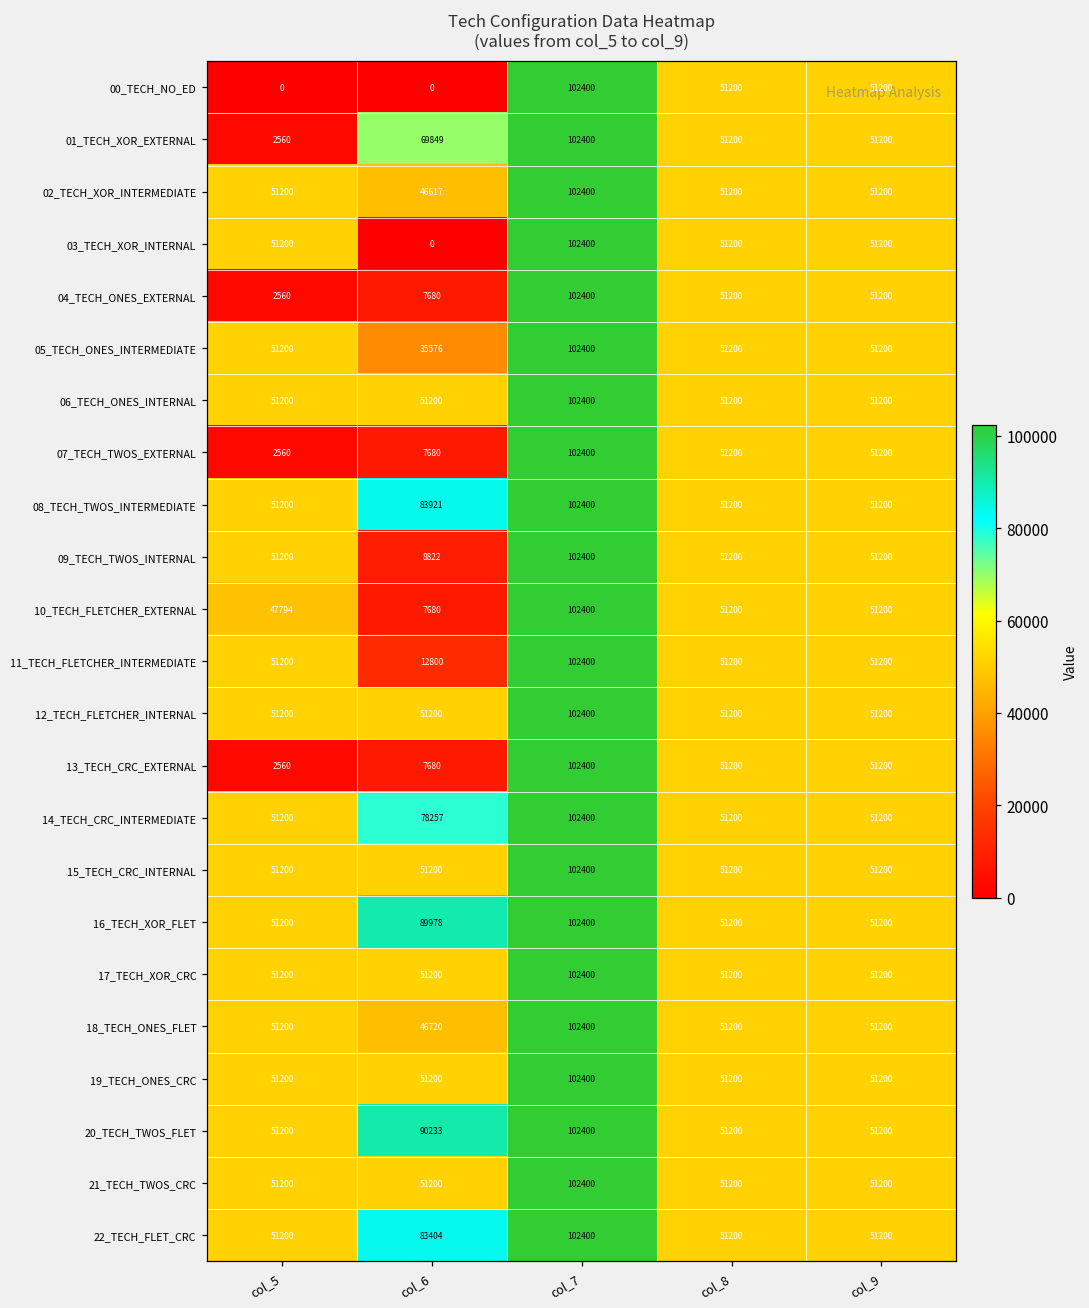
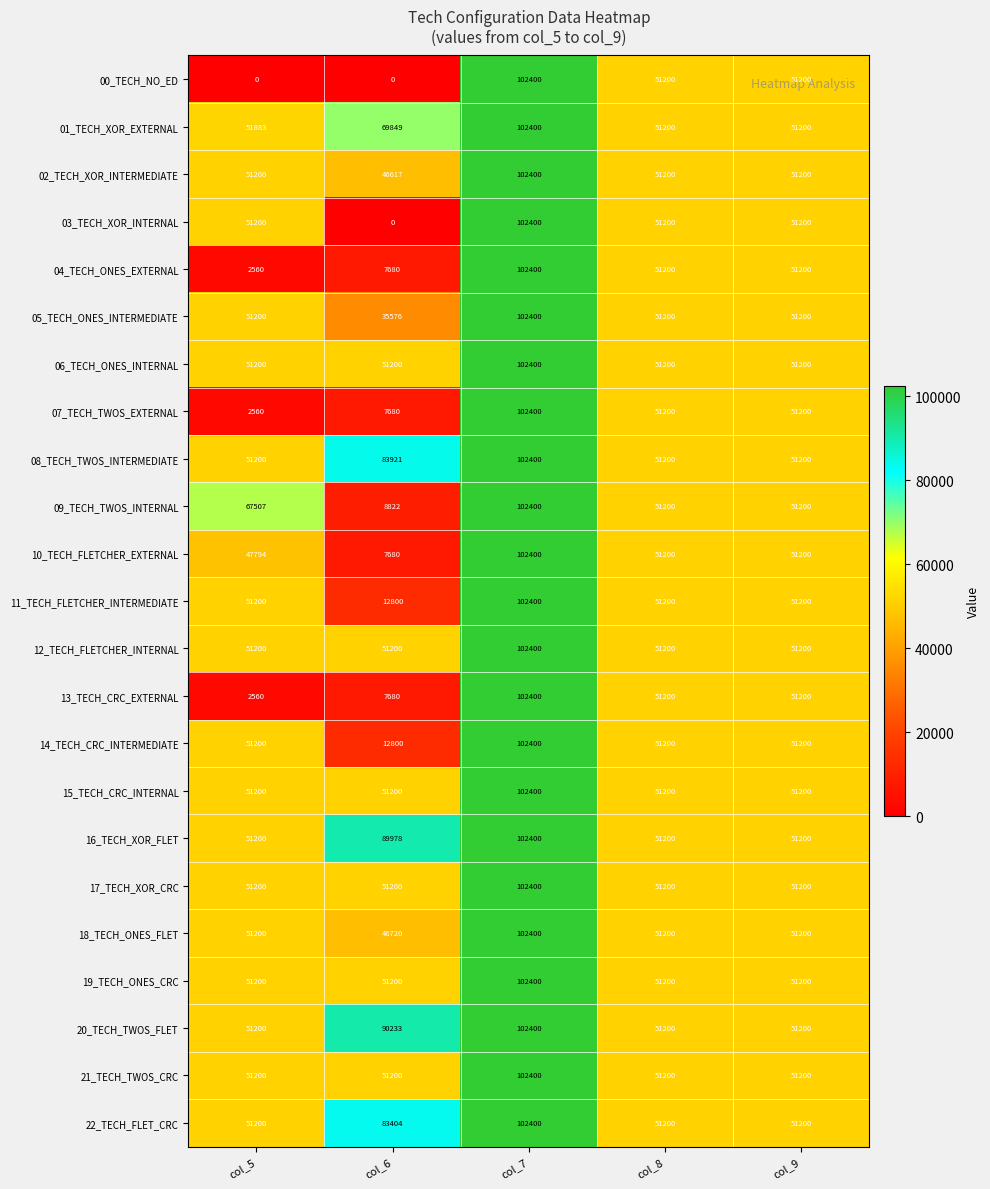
01_TECH_XOR_EXTERNAL, col_5: 2560 -> 51883
09_TECH_TWOS_INTERNAL, col_5: 51200 -> 67507
14_TECH_CRC_INTERMEDIATE, col_6: 78257 -> 12800
